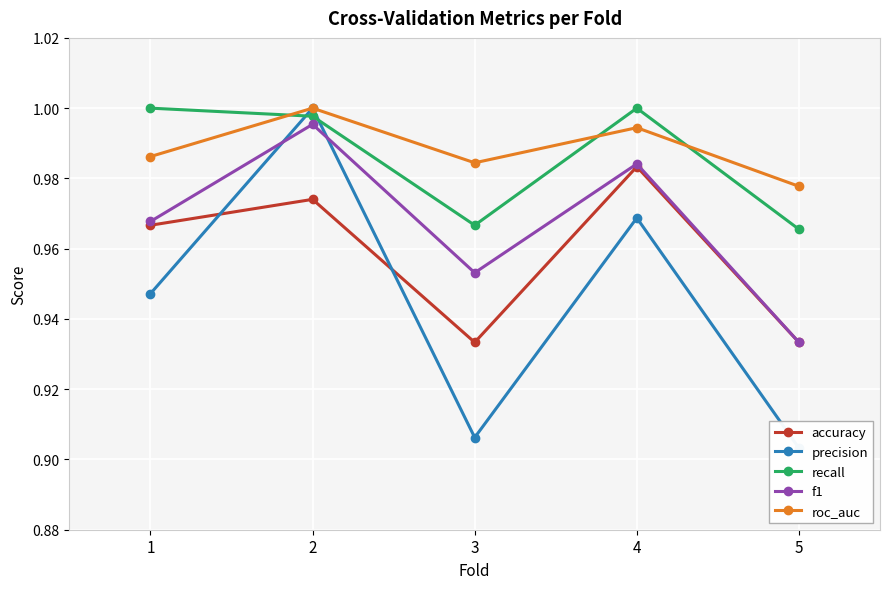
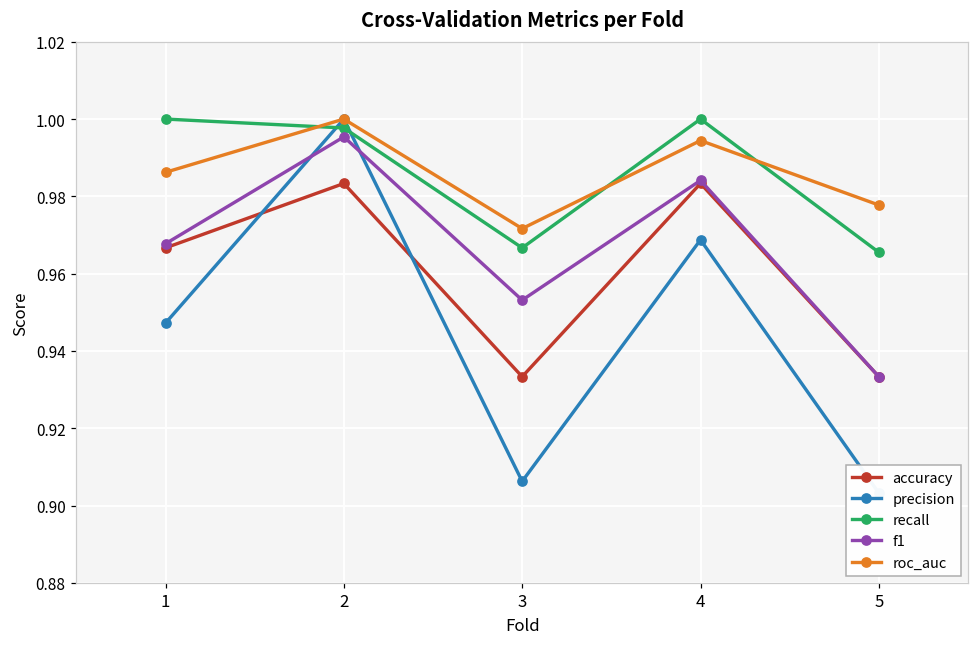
accuracy, 2: 0.974 -> 0.983
roc_auc, 3: 0.984 -> 0.972
